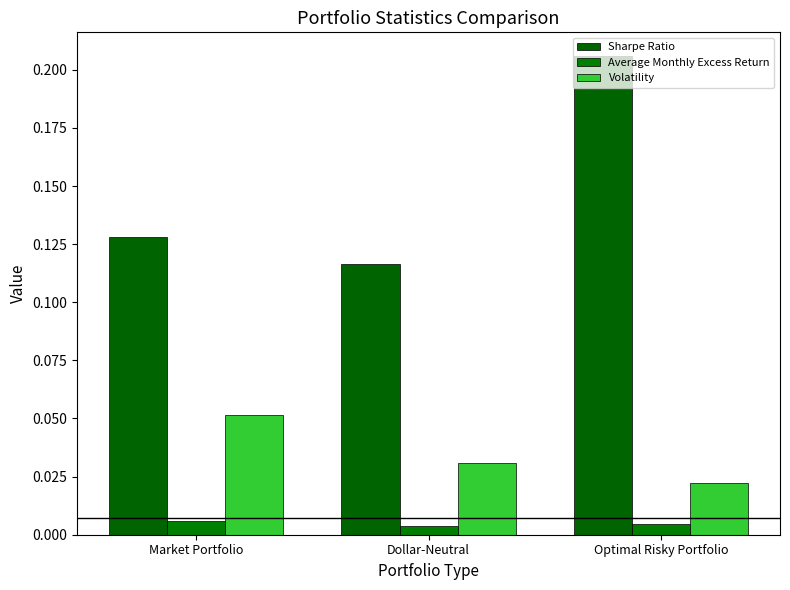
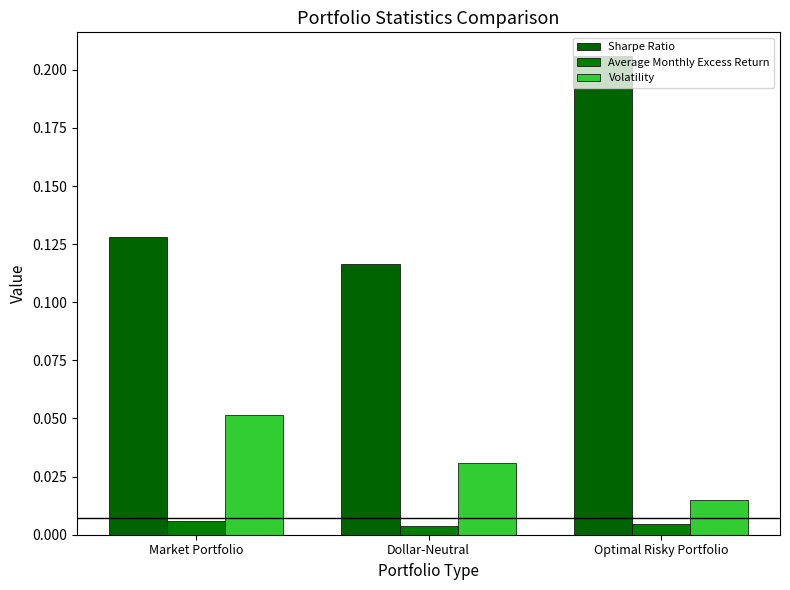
Volatility, Optimal Risky Portfolio: 0.022 -> 0.015
